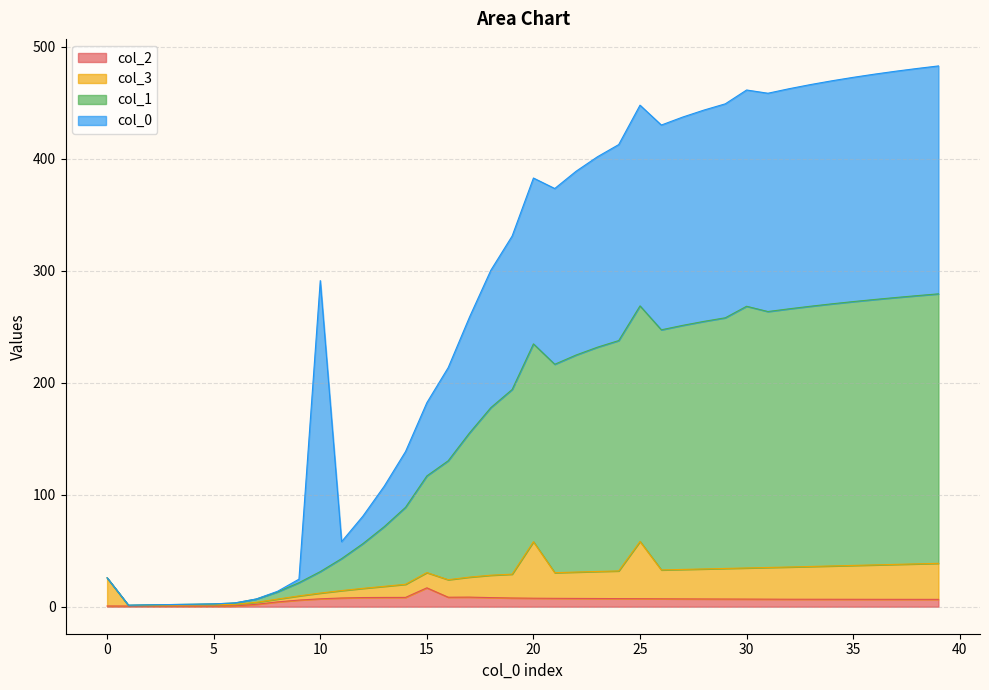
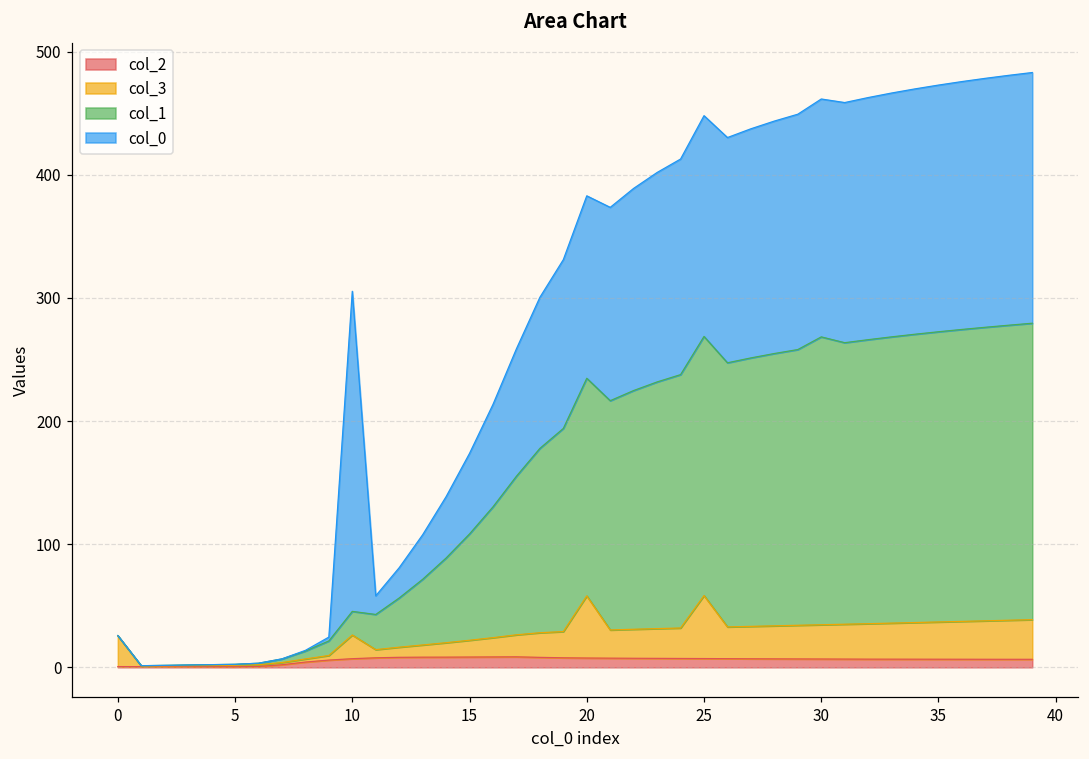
col_3, 10: 5 -> 19
col_2, 15: 17 -> 8
